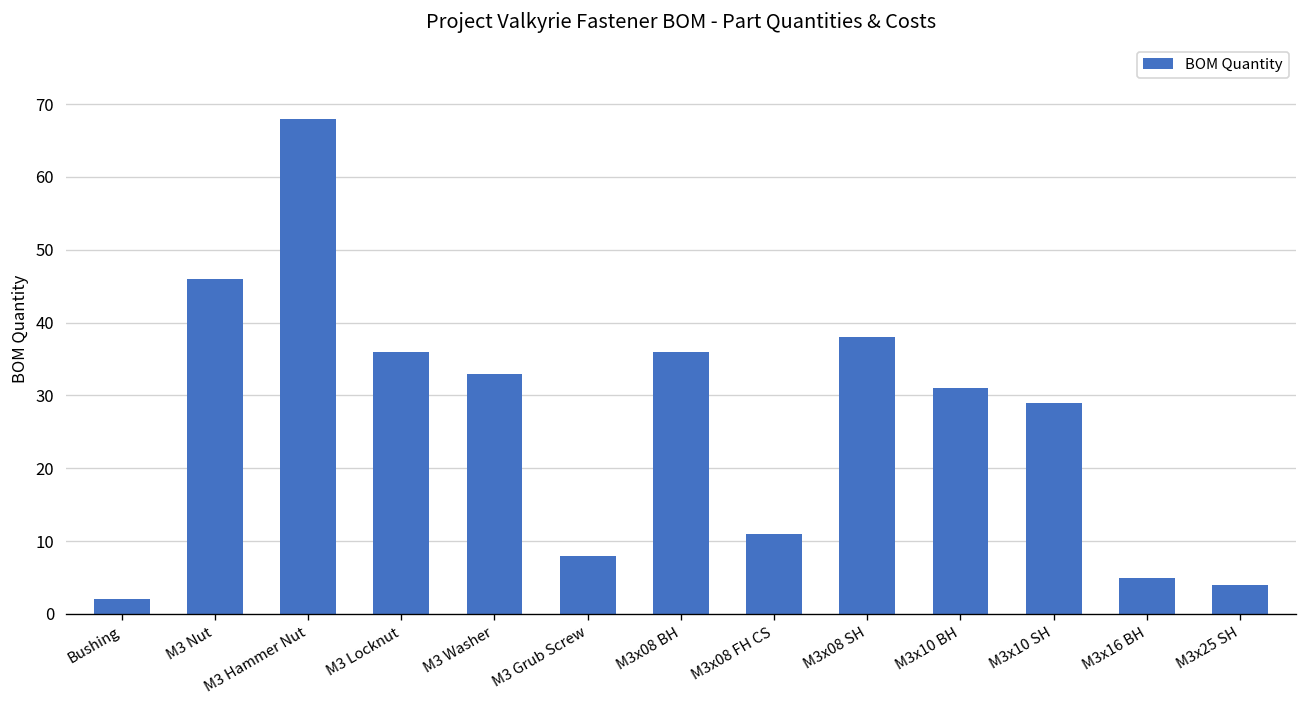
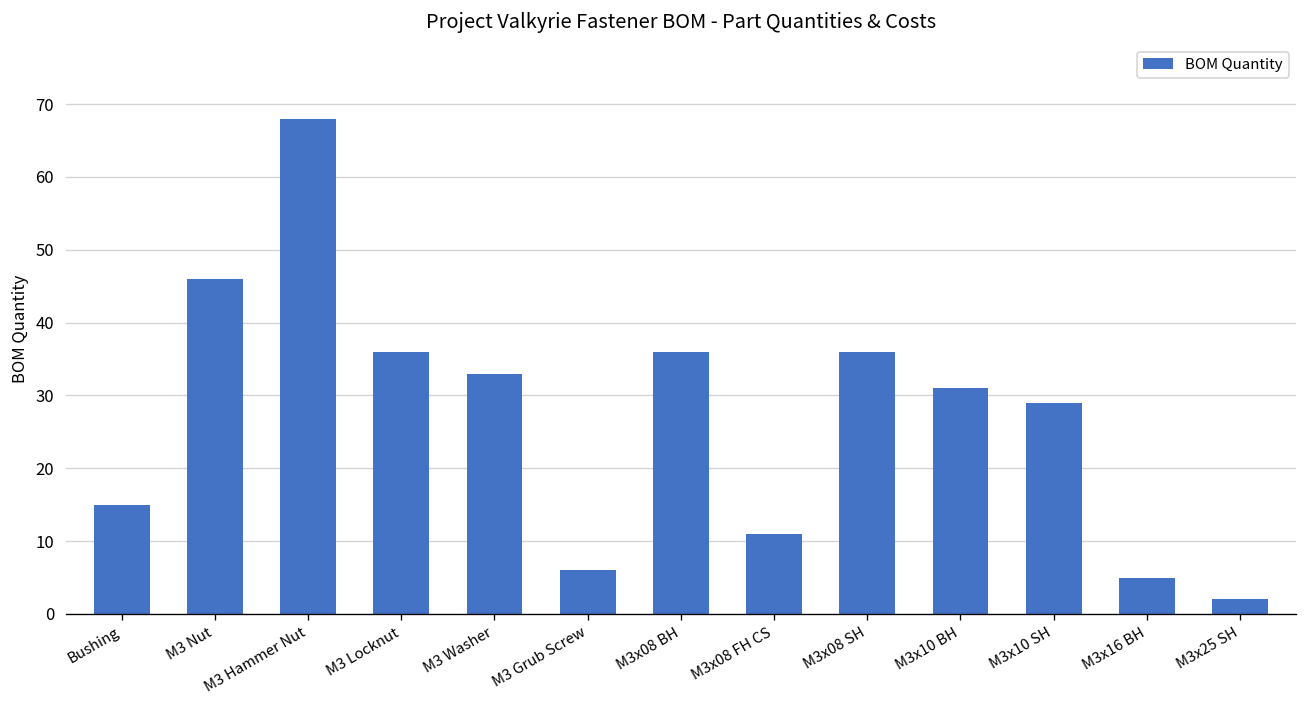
Bushing: 2 -> 15
M3 Grub Screw: 8 -> 6
M3x08 SH: 38 -> 36
M3x25 SH: 4 -> 2
